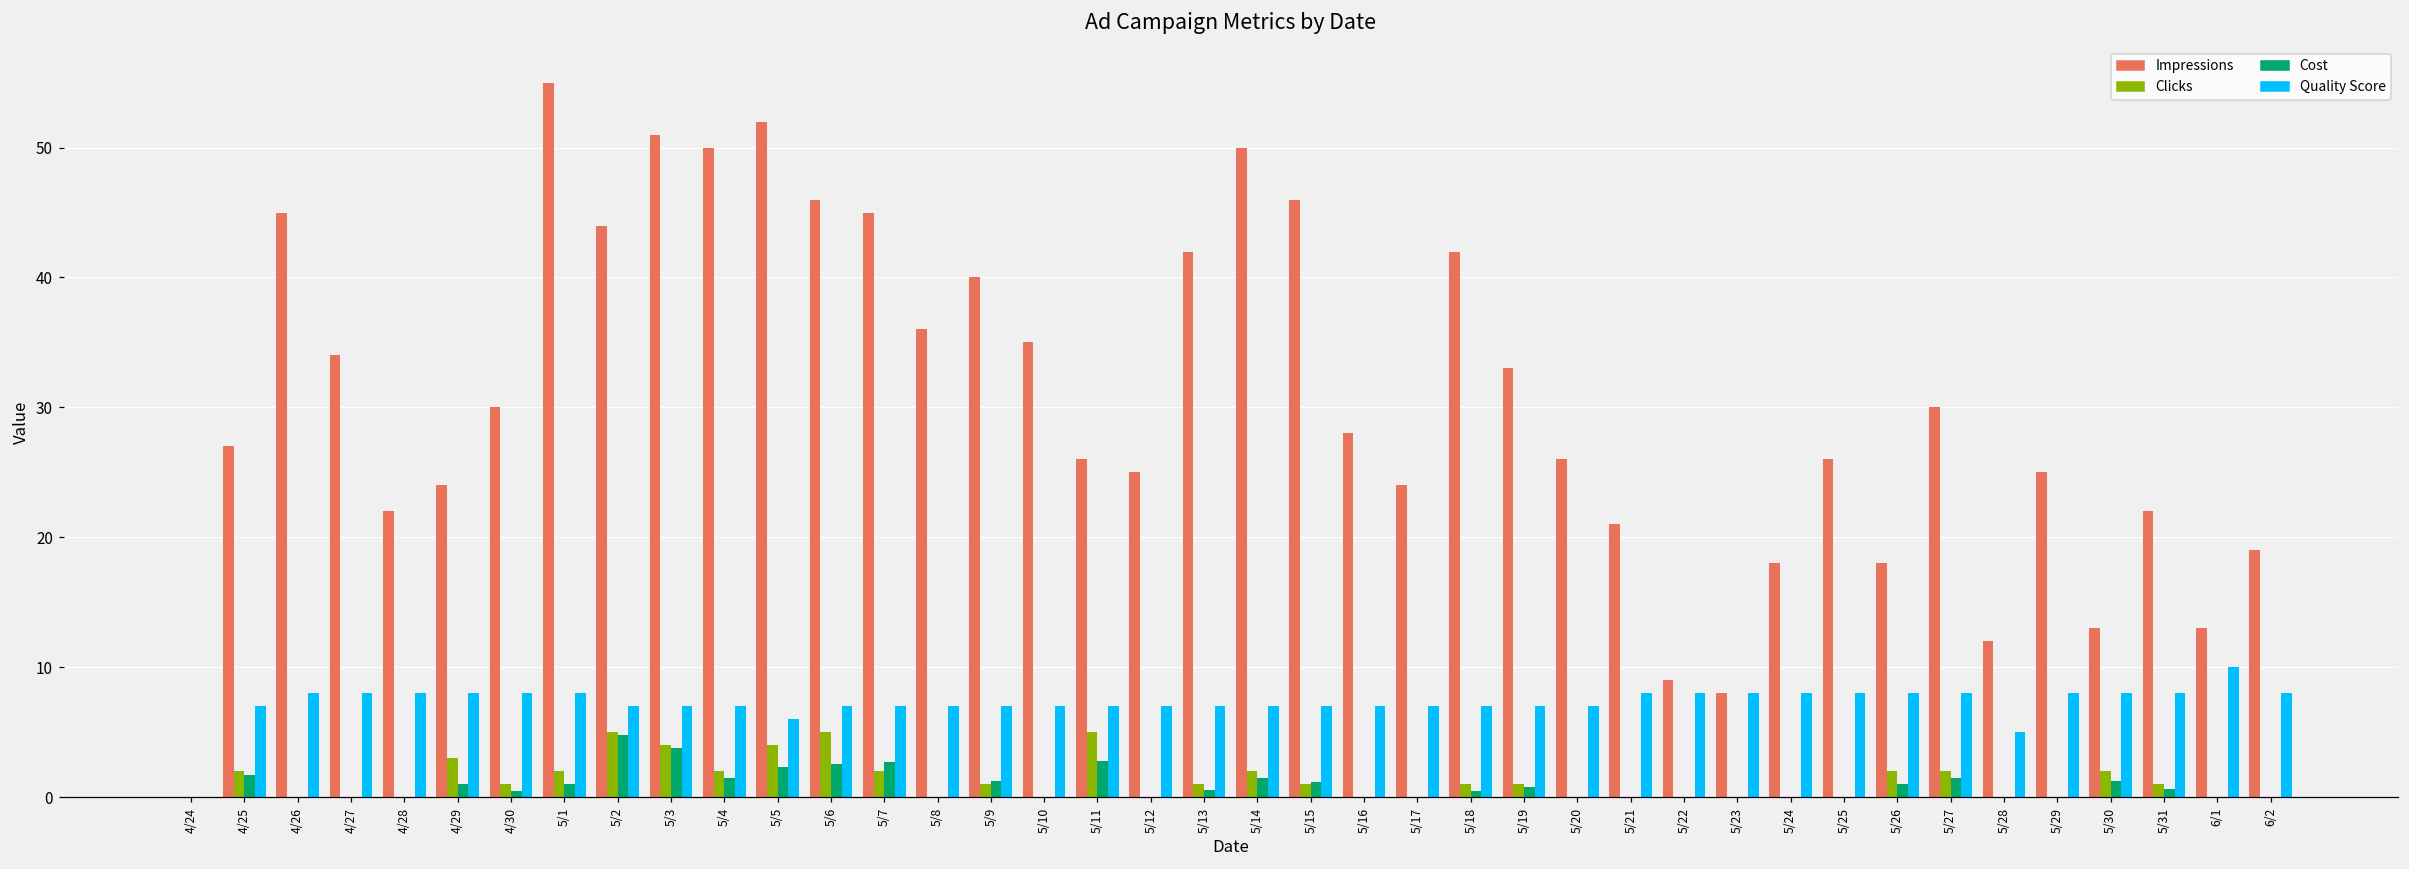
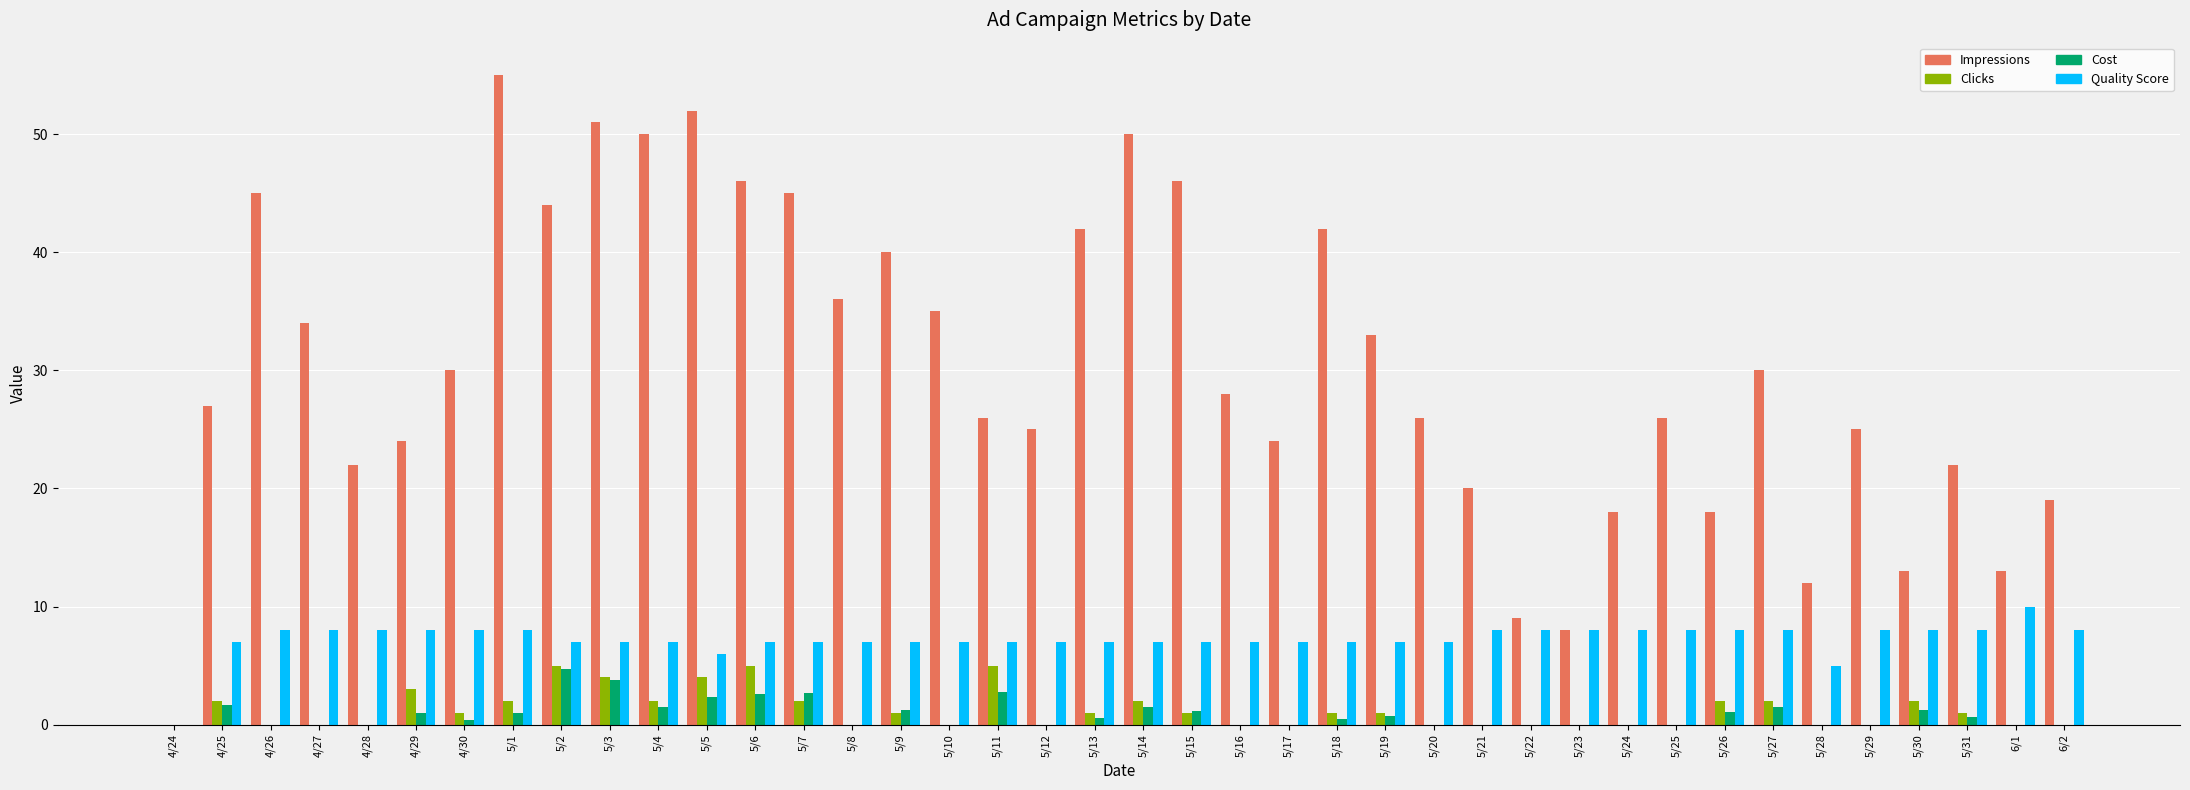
Impressions, 5/21: 21 -> 20
